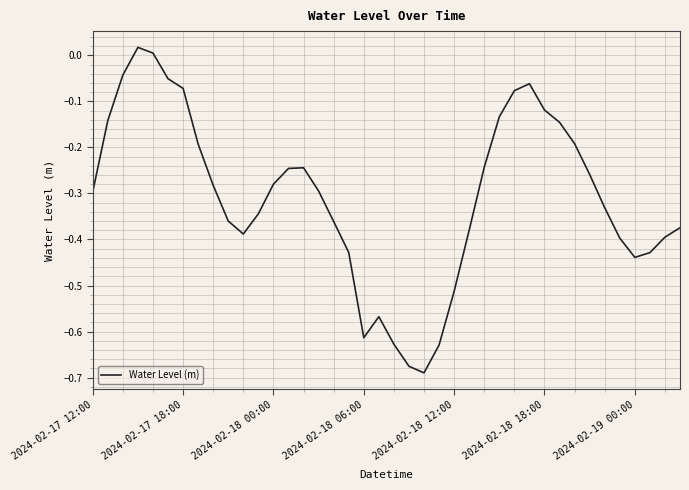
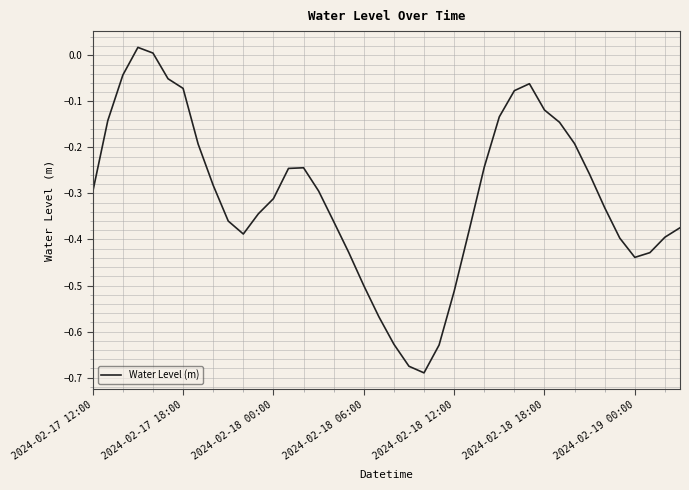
2024-02-18 00:00: -0.28 -> -0.31
2024-02-18 06:00: -0.61 -> -0.50
